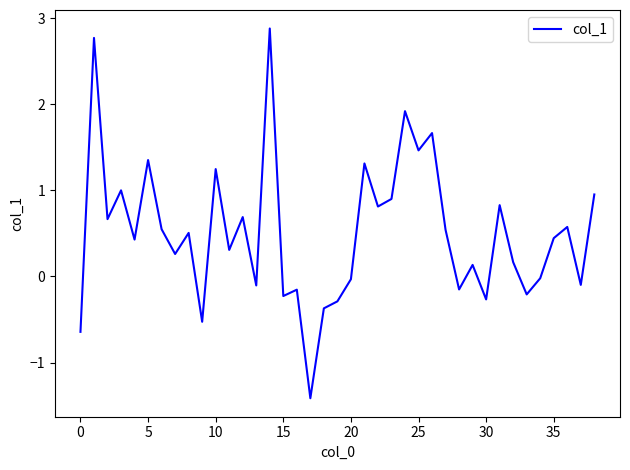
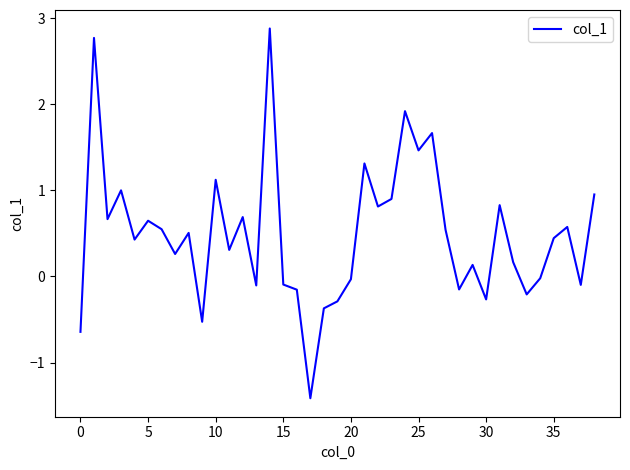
5: 1.4 -> 0.6
10: 1.2 -> 1.1
15: -0.2 -> -0.1
